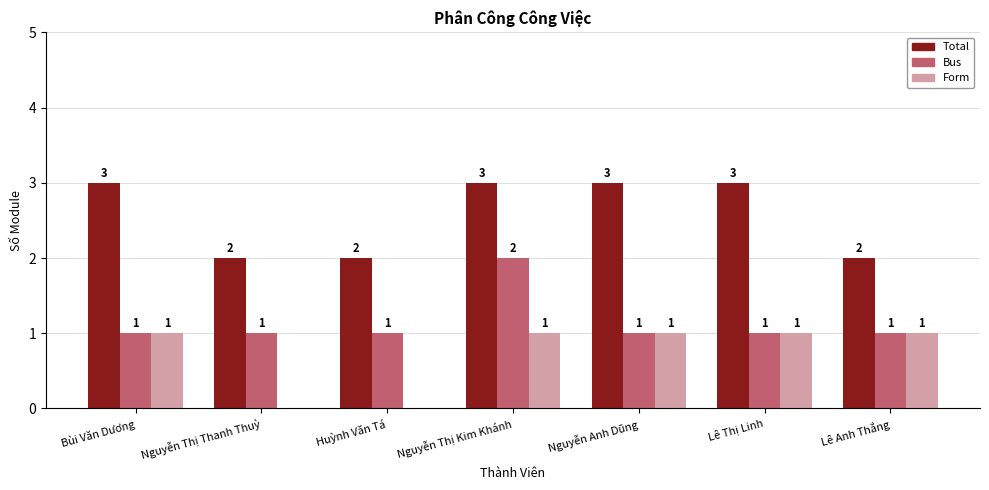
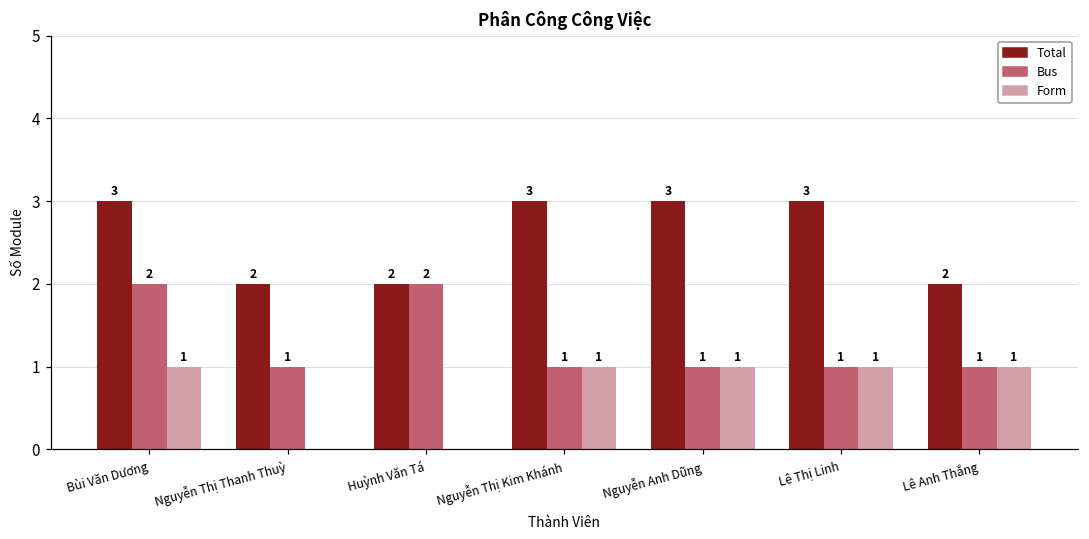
Bus, Bùi Văn Dương: 1 -> 2
Bus, Huỳnh Văn Tá: 1 -> 2
Bus, Nguyễn Thị Kim Khánh: 2 -> 1
